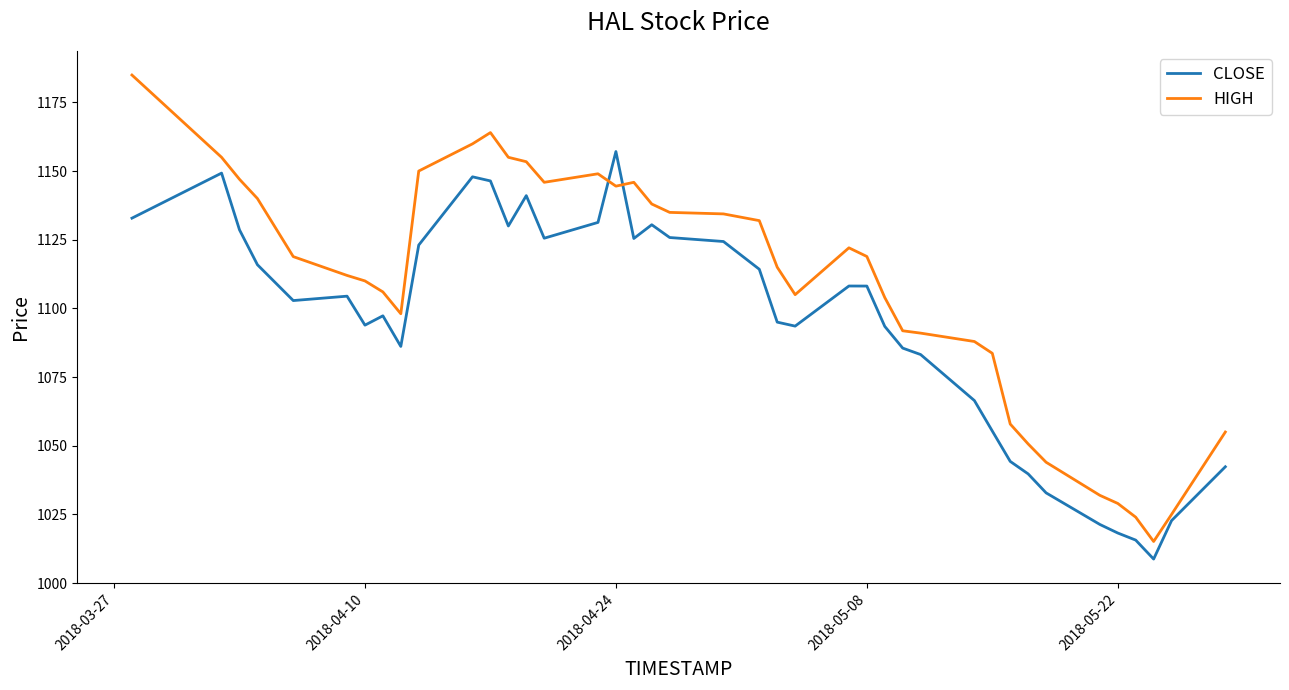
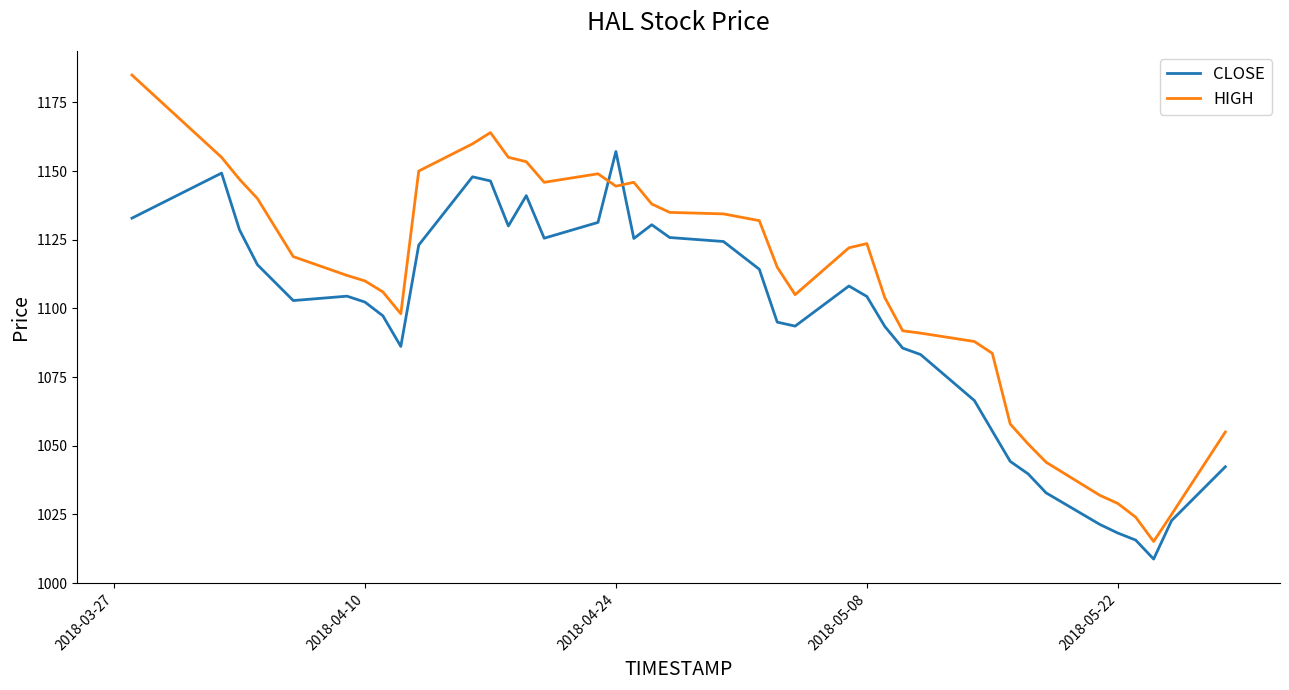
CLOSE, 2018-04-10: 1094 -> 1102
CLOSE, 2018-05-08: 1108 -> 1104
HIGH, 2018-05-08: 1119 -> 1124
